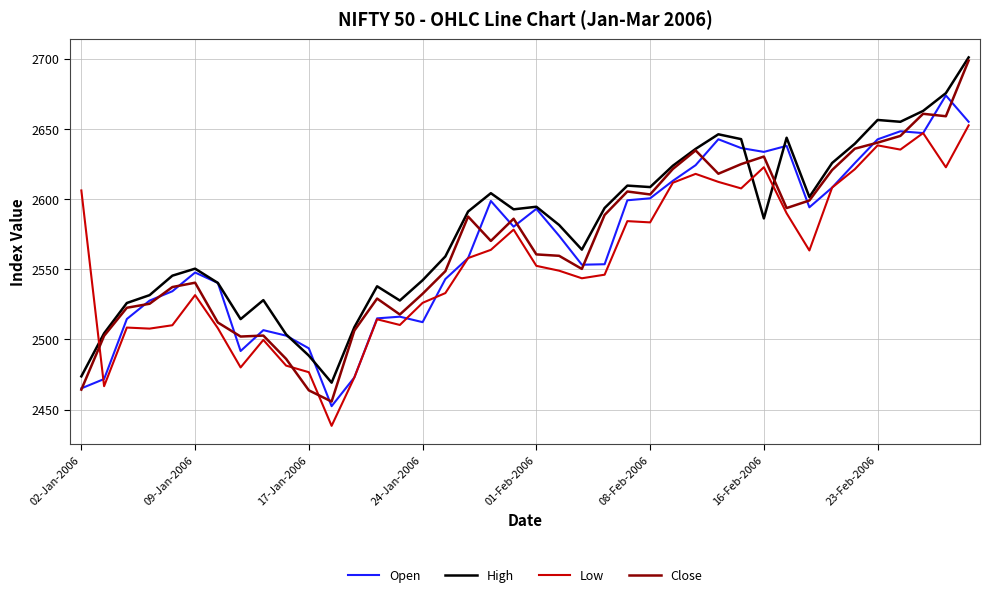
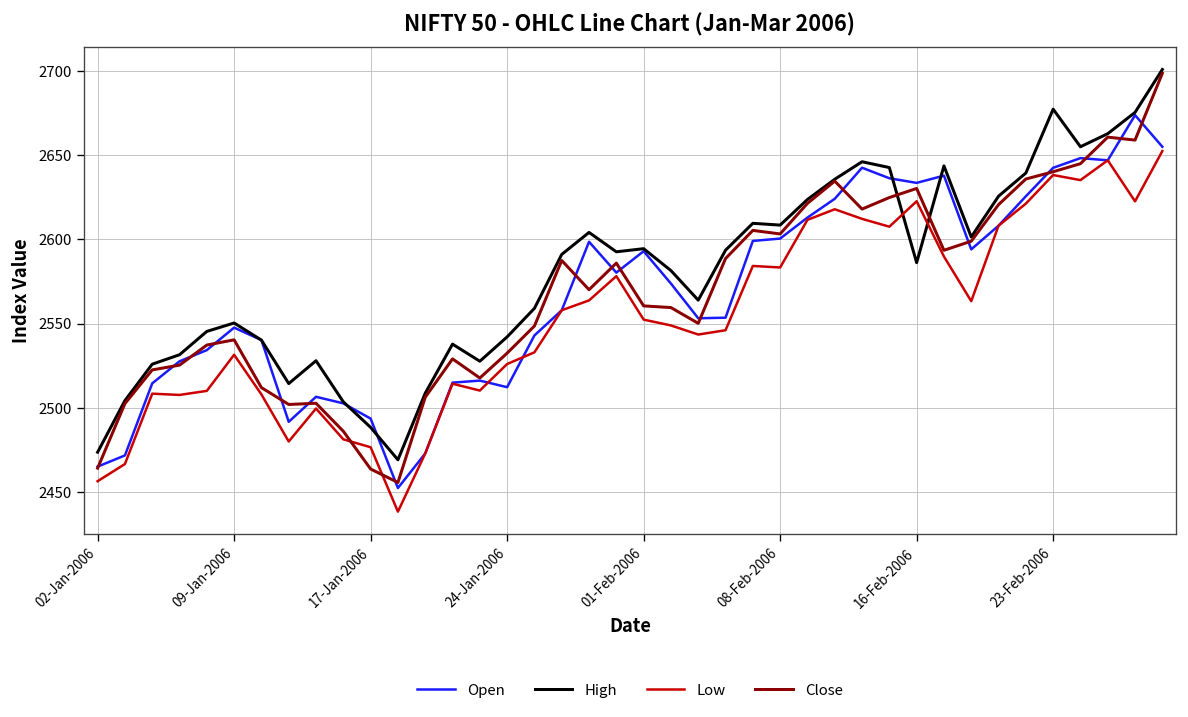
Low, 02-Jan-2006: 2606 -> 2457
High, 23-Feb-2006: 2656 -> 2677
